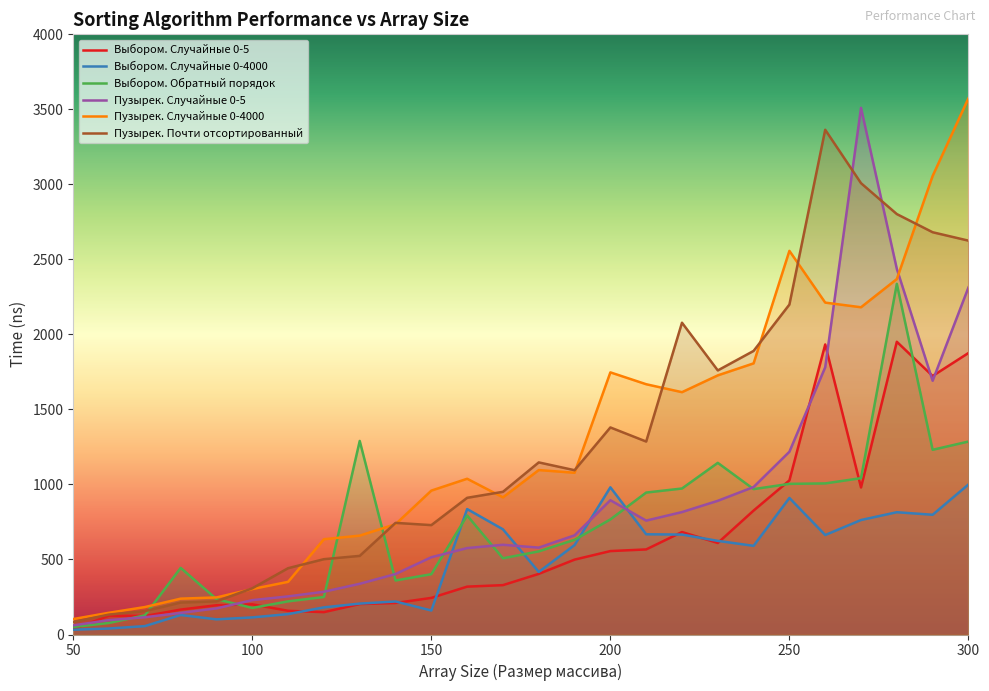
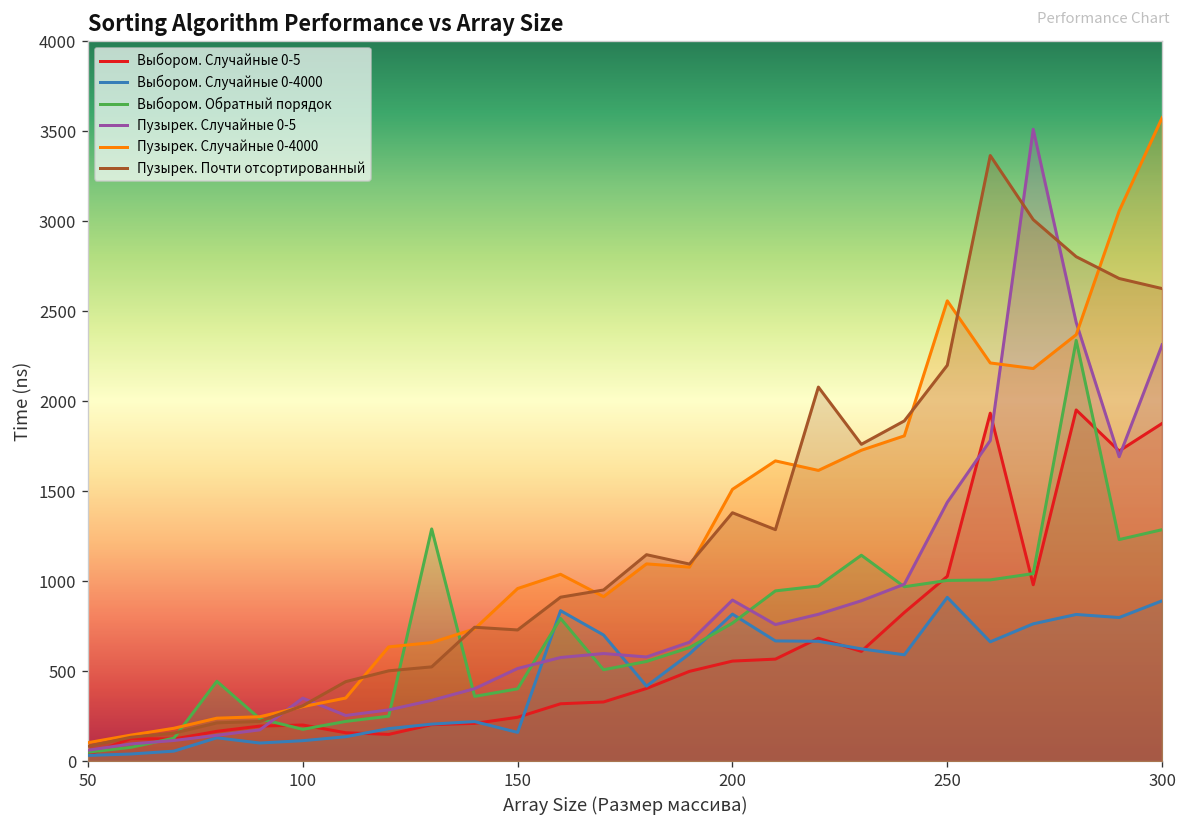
Пузырек. Случайные 0-5, 100: 230 -> 350
Выбором. Случайные 0-4000, 200: 980 -> 820
Пузырек. Случайные 0-4000, 200: 1750 -> 1510
Пузырек. Случайные 0-5, 250: 1220 -> 1440
Выбором. Случайные 0-4000, 300: 1000 -> 890
